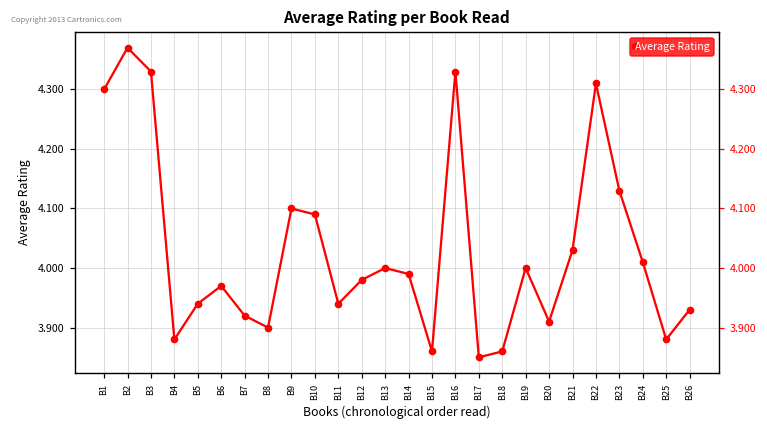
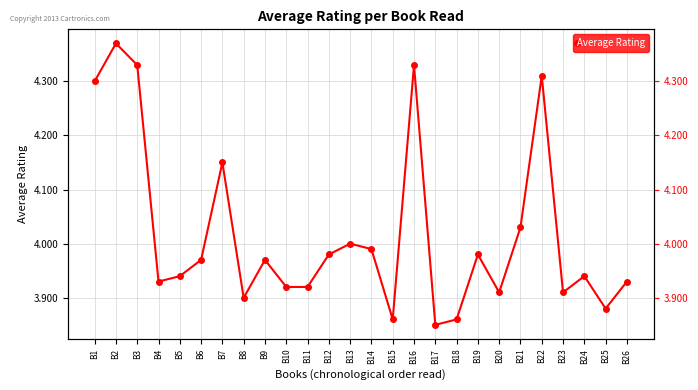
B4: 3.88 -> 3.93
B7: 3.92 -> 4.15
B9: 4.10 -> 3.97
B10: 4.09 -> 3.92
B11: 3.94 -> 3.92
B19: 4.00 -> 3.98
B23: 4.13 -> 3.91
B24: 4.01 -> 3.94
